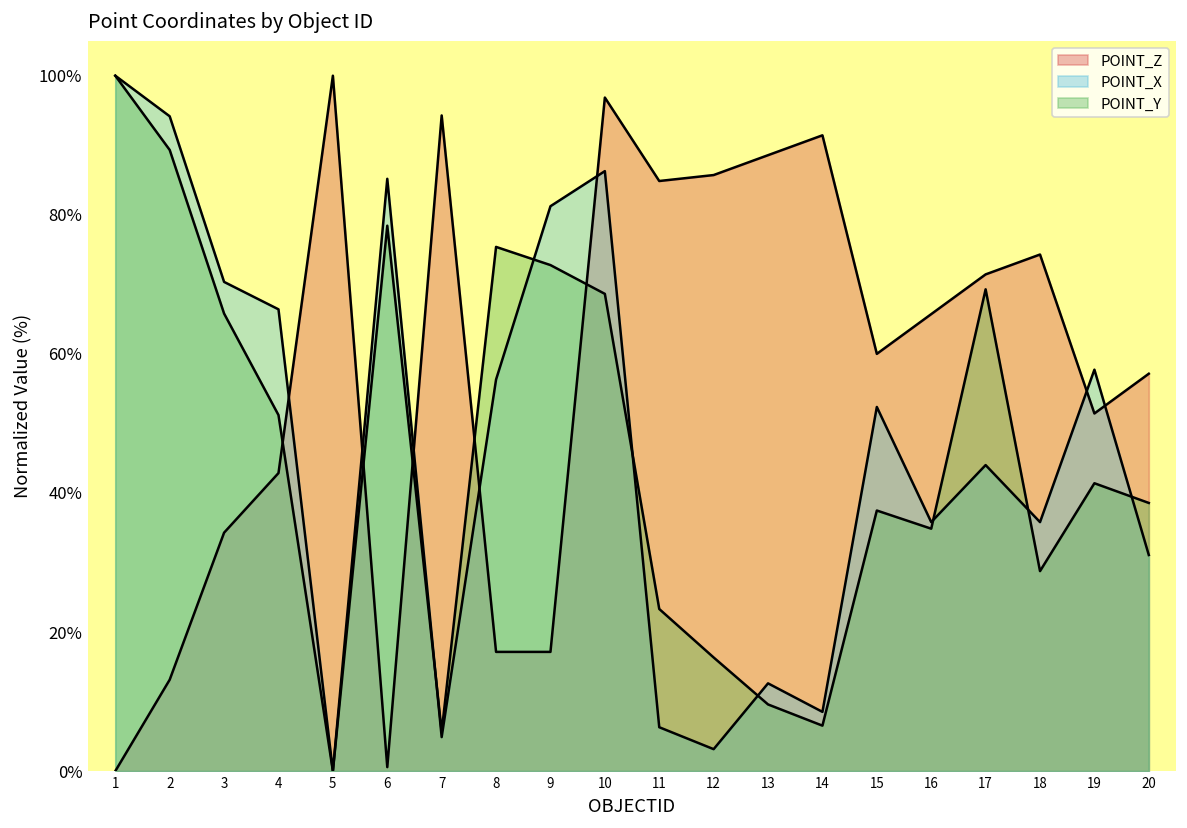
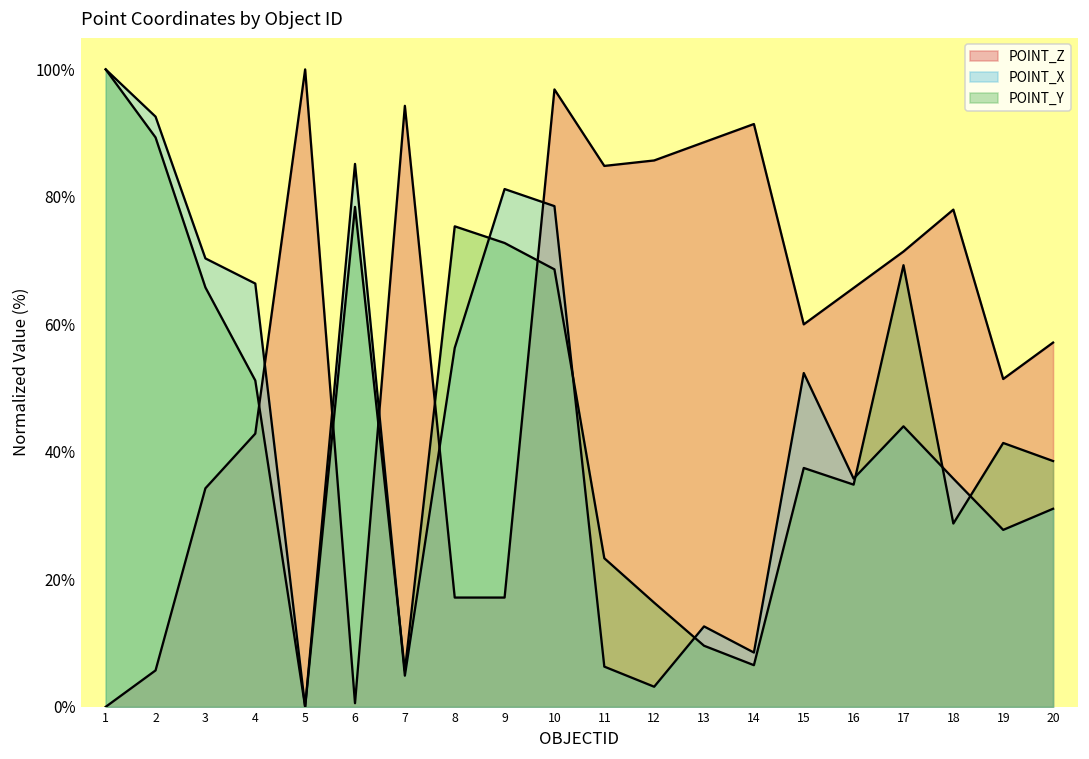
POINT_Z, 2: 13% -> 6%
POINT_X, 2: 94% -> 93%
POINT_X, 10: 86% -> 79%
POINT_Z, 18: 74% -> 78%
POINT_X, 19: 58% -> 28%
